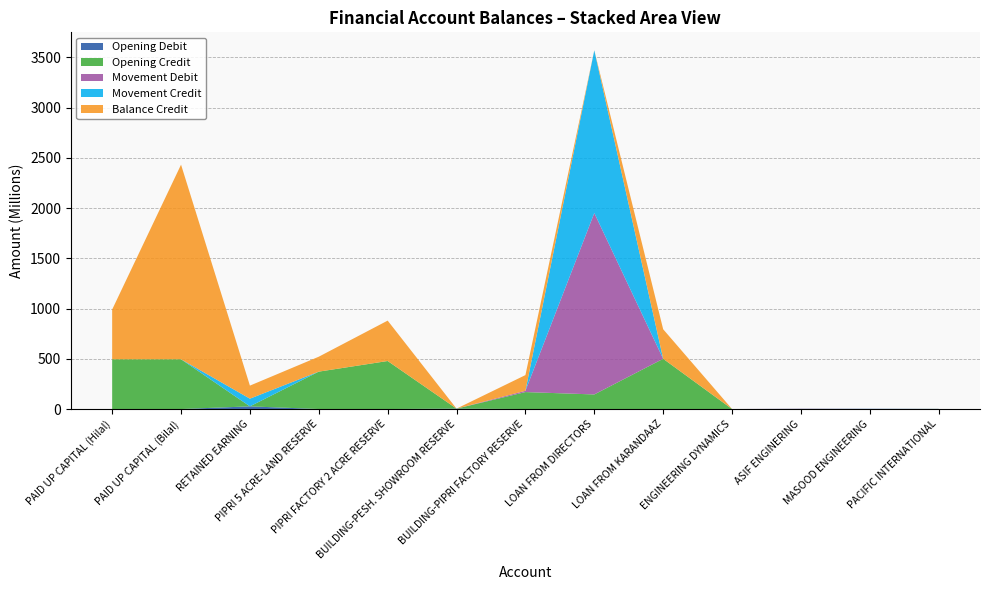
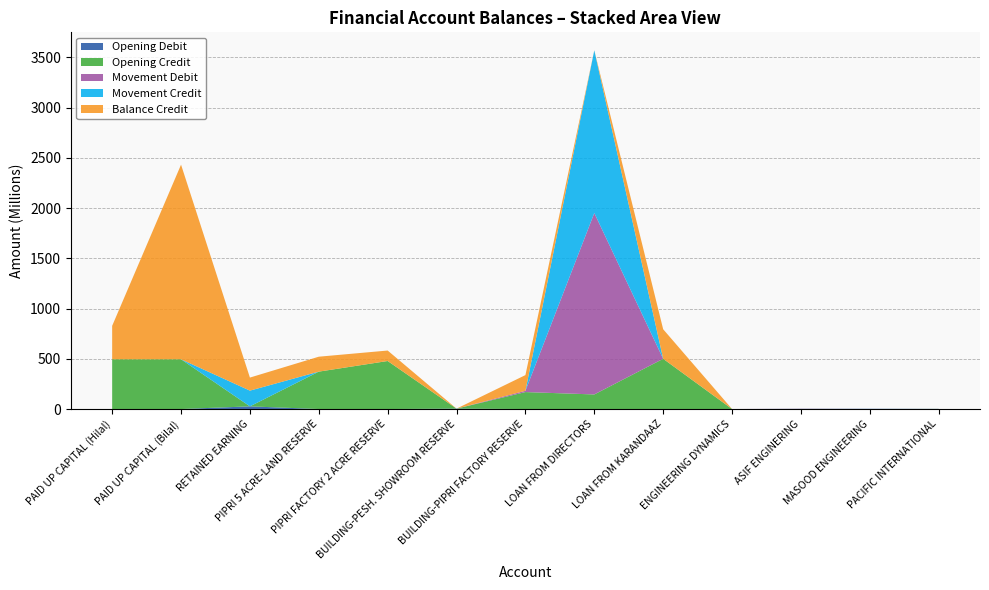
Balance Credit, PAID UP CAPITAL (Hilal): 500 -> 330
Movement Credit, RETAINED EARNING: 80 -> 160
Balance Credit, PIPRI FACTORY 2 ACRE RESERVE: 400 -> 100
